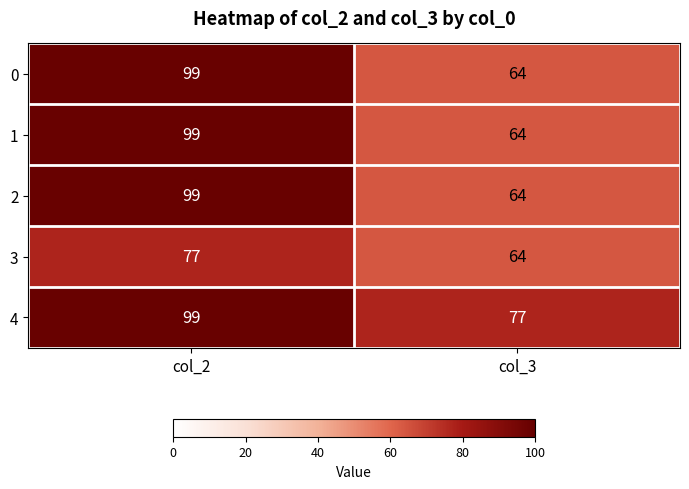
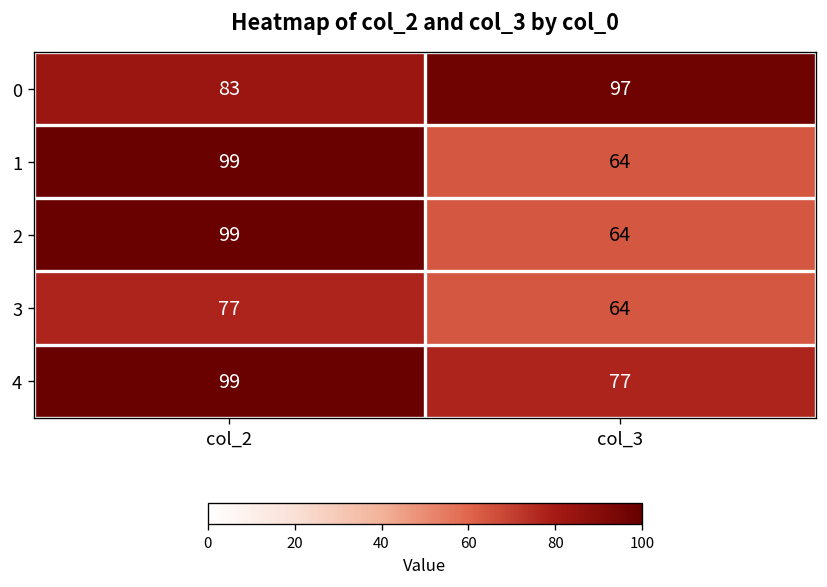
0, col_2: 99 -> 83
0, col_3: 64 -> 97
